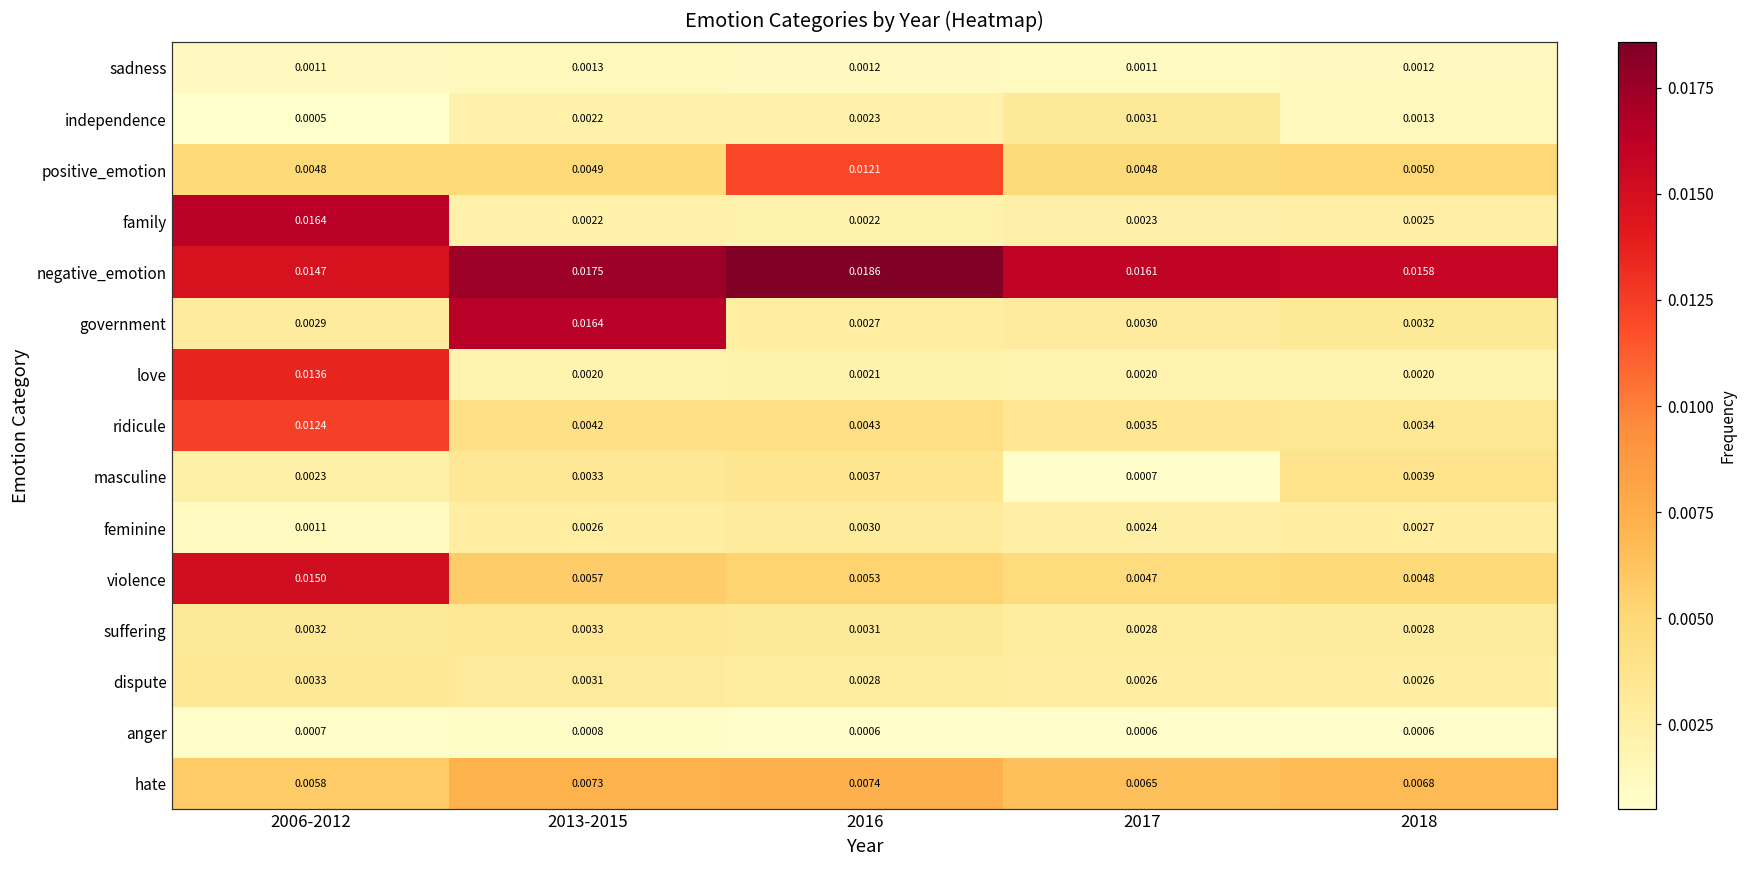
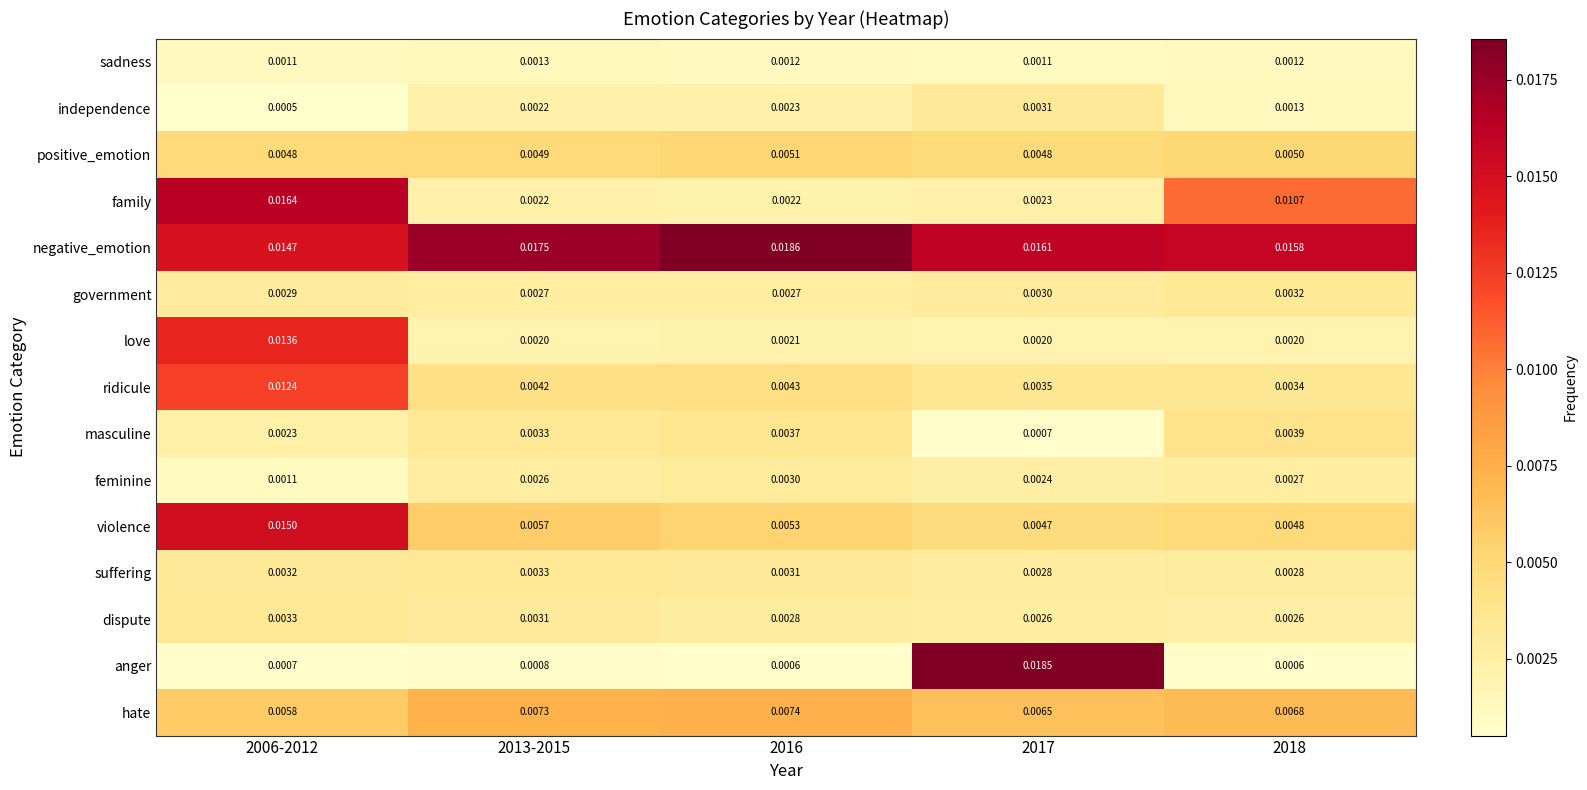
positive_emotion, 2016: 0.0121 -> 0.0051
family, 2018: 0.0025 -> 0.0107
government, 2013-2015: 0.0164 -> 0.0027
anger, 2017: 0.0006 -> 0.0185
